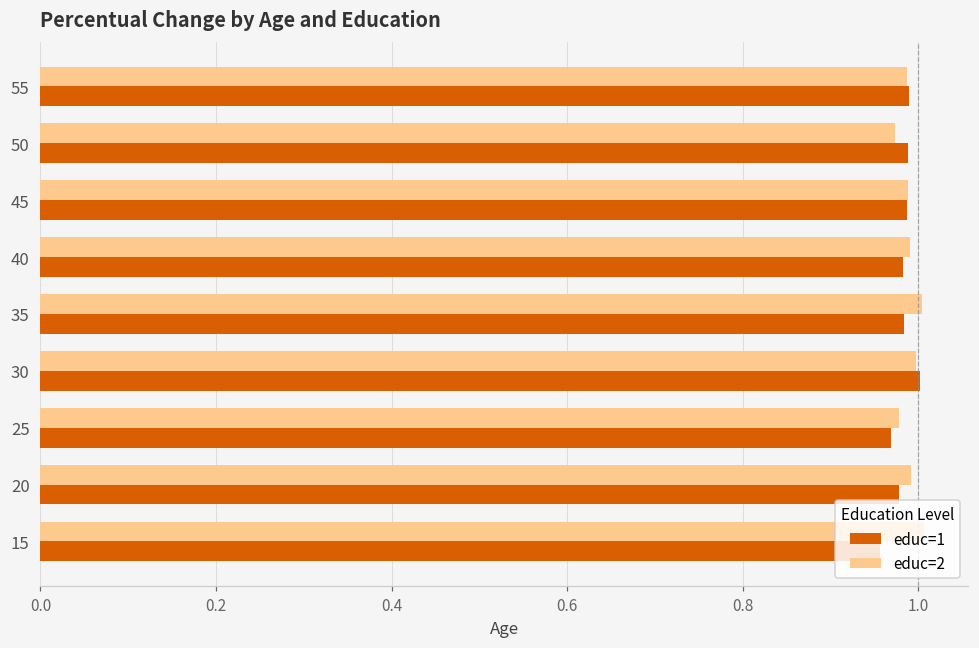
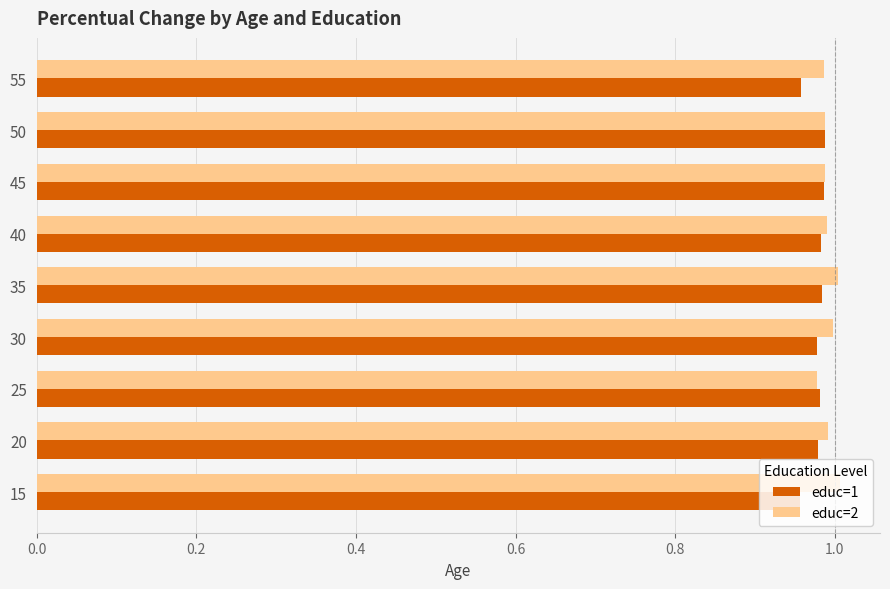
educ=1, 55: 0.99 -> 0.96
educ=2, 50: 0.97 -> 0.99
educ=1, 30: 1.00 -> 0.98
educ=1, 25: 0.97 -> 0.98
